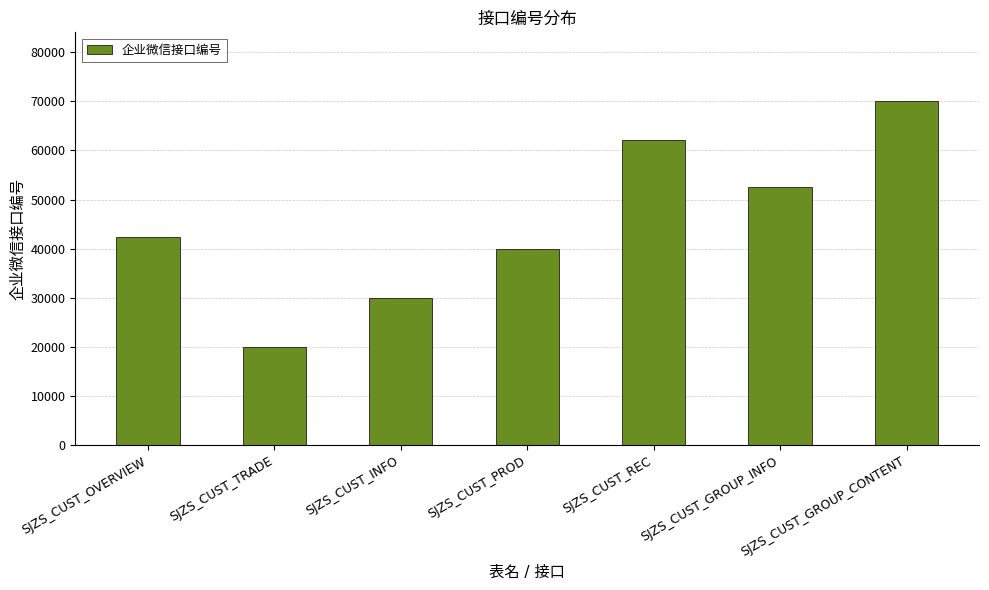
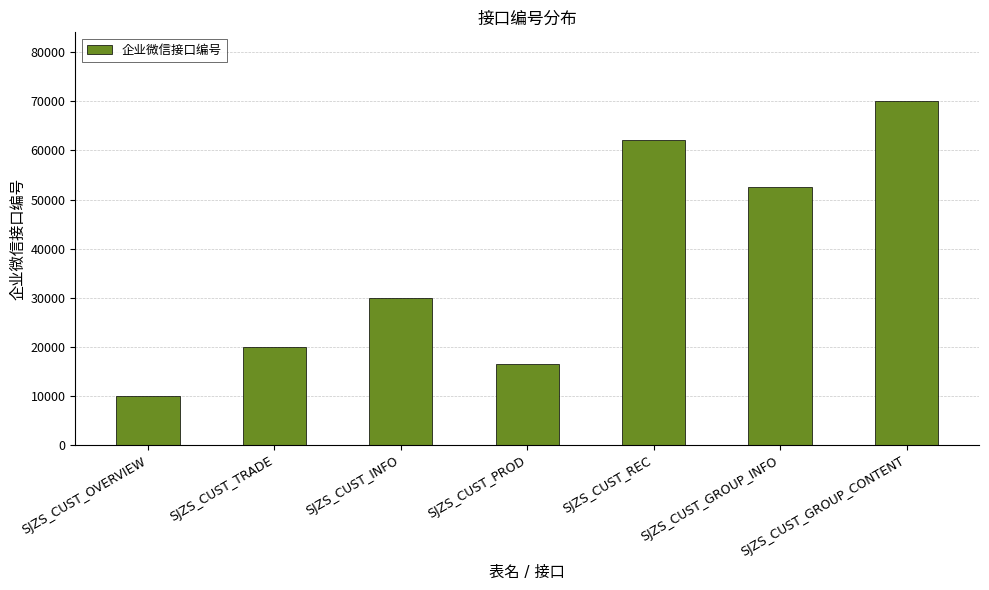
SJZS_CUST_OVERVIEW: 42000 -> 10000
SJZS_CUST_PROD: 40000 -> 16000
